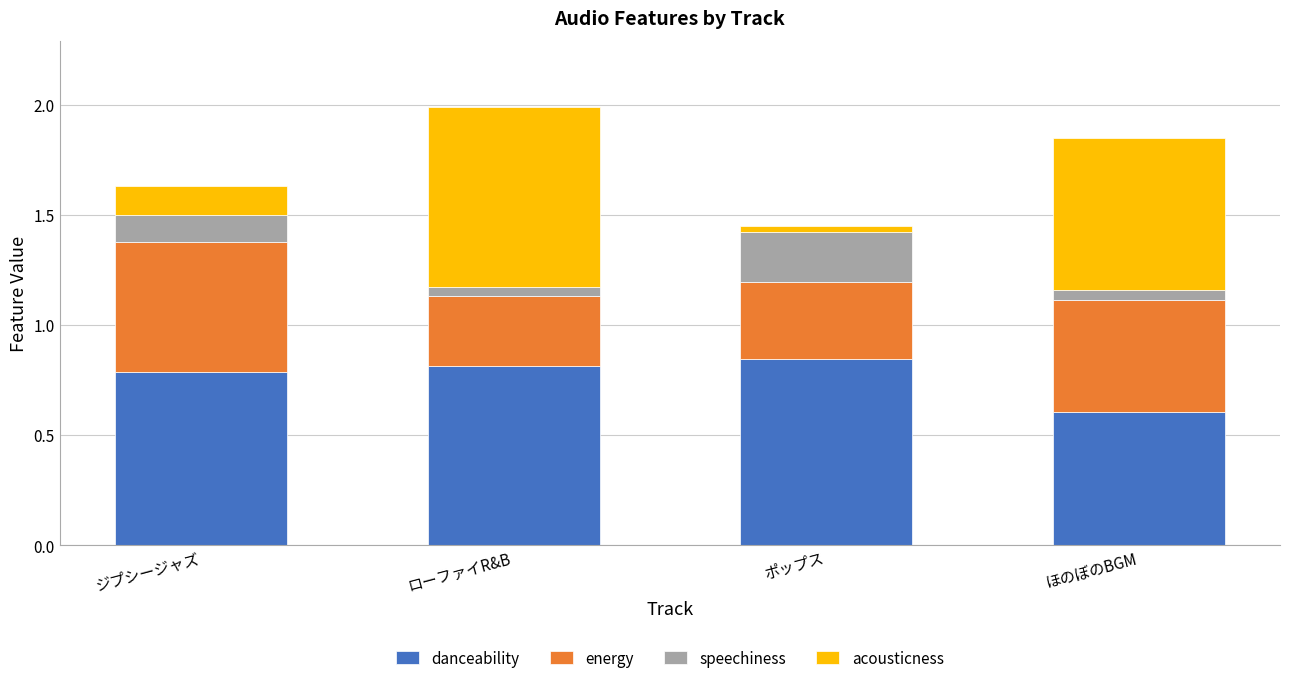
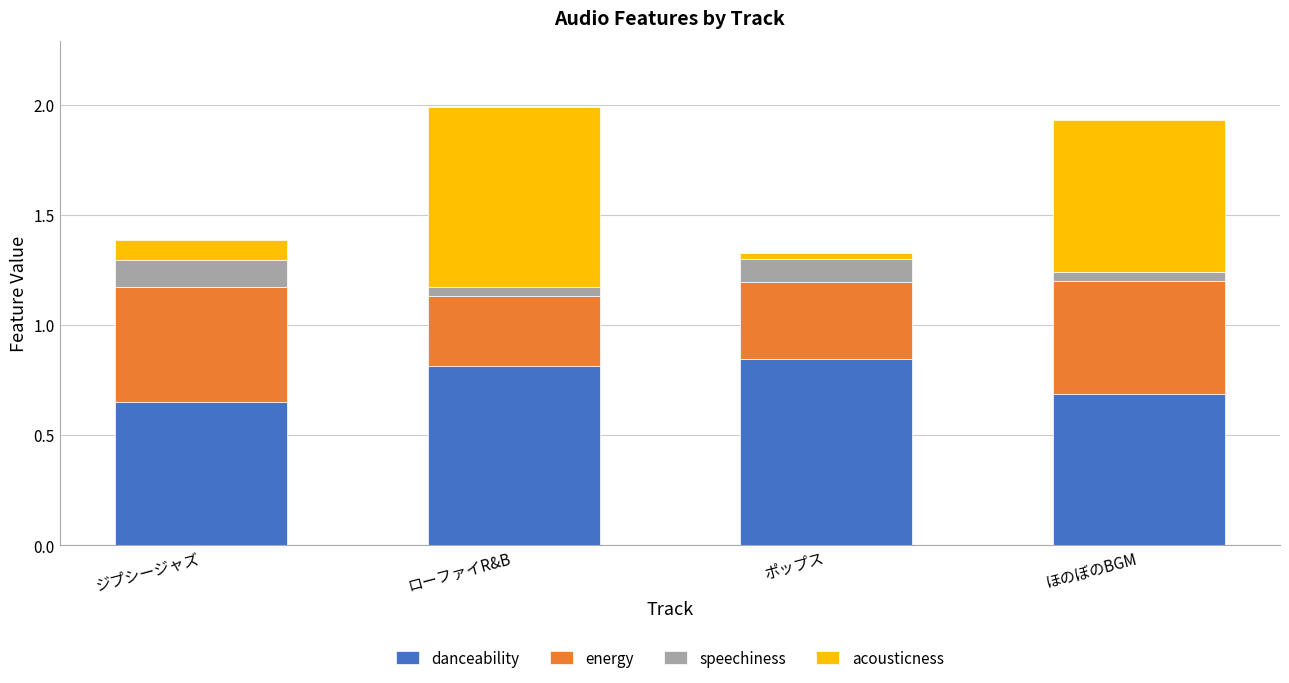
danceability, ジプシージャズ: 0.79 -> 0.65
energy, ジプシージャズ: 0.59 -> 0.52
acousticness, ジプシージャズ: 0.13 -> 0.09
speechiness, ポップス: 0.23 -> 0.11
danceability, ほのぼのBGM: 0.61 -> 0.69
